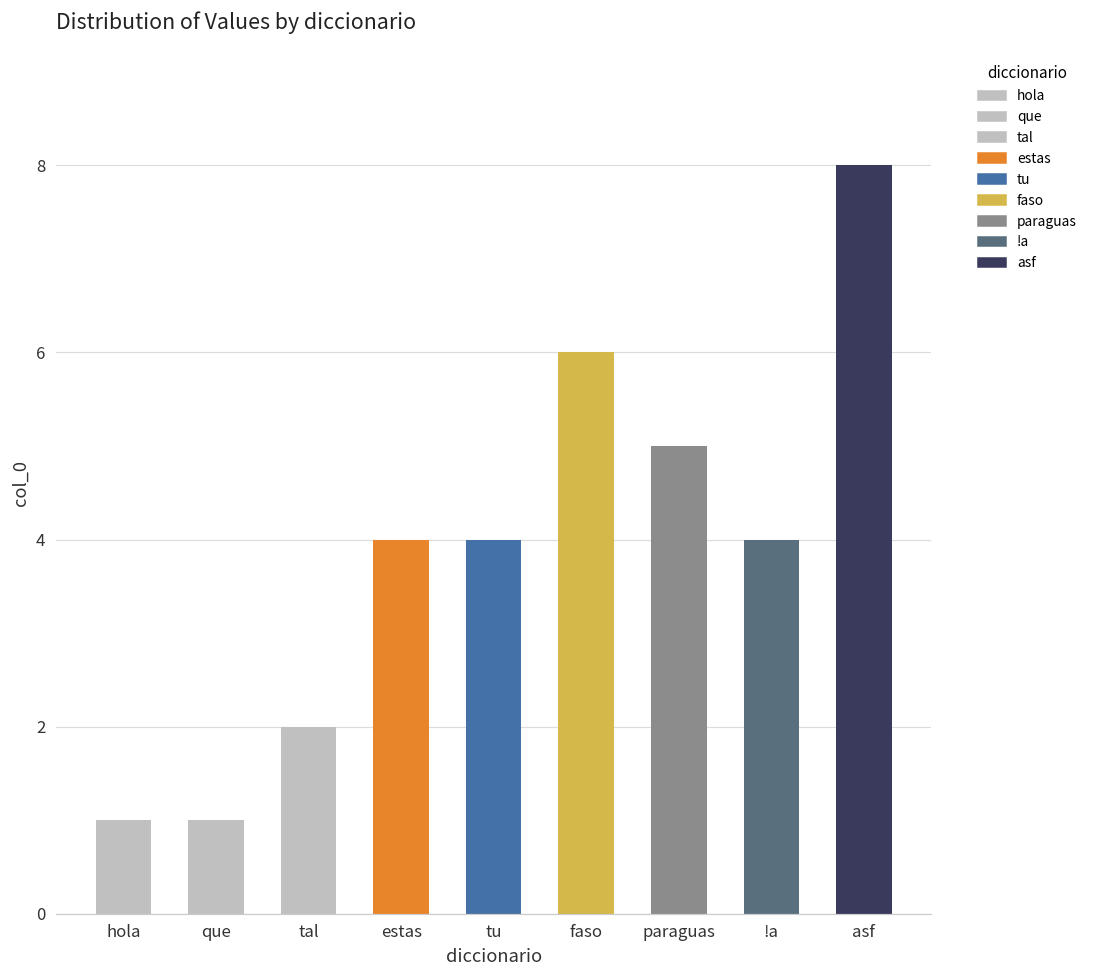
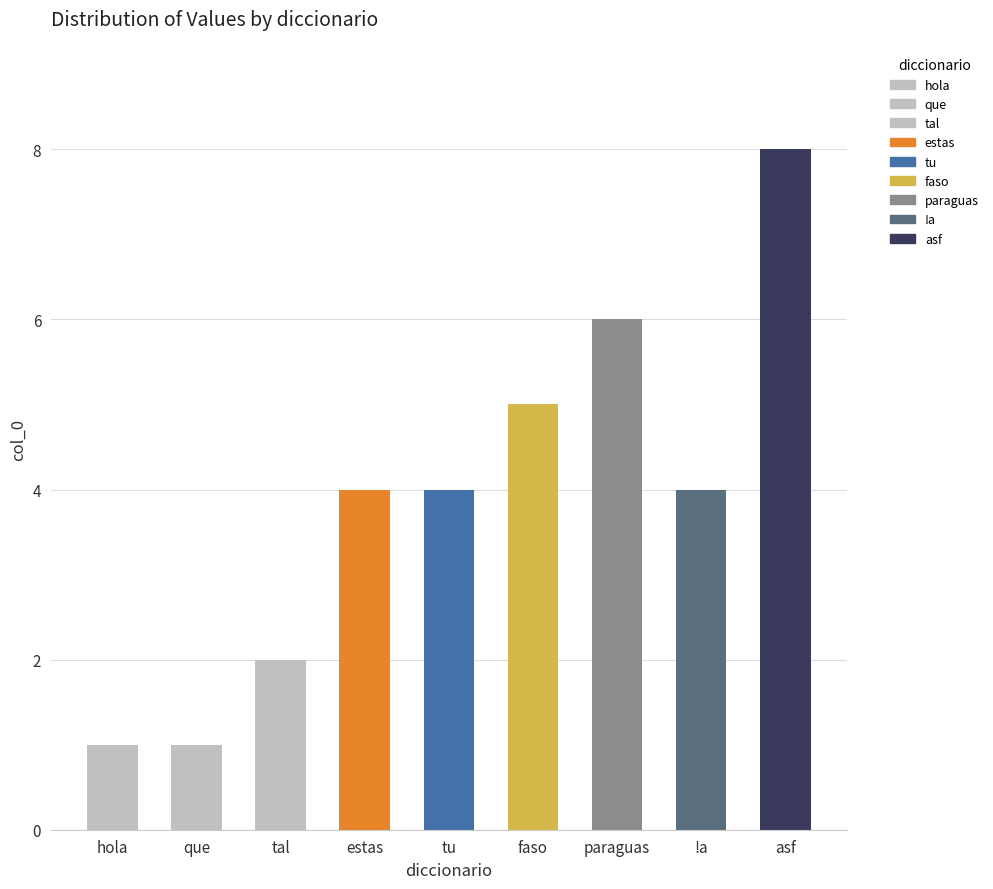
faso: 6 -> 5
paraguas: 5 -> 6
